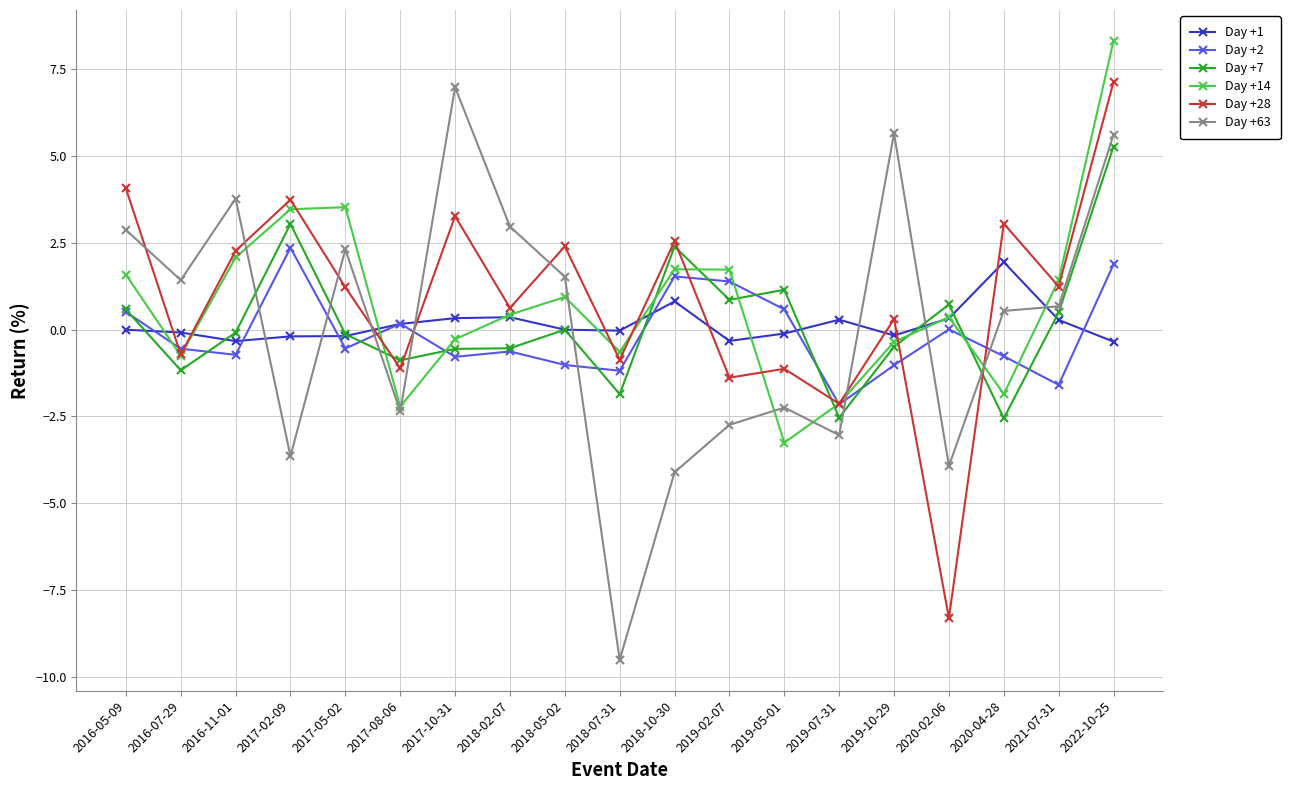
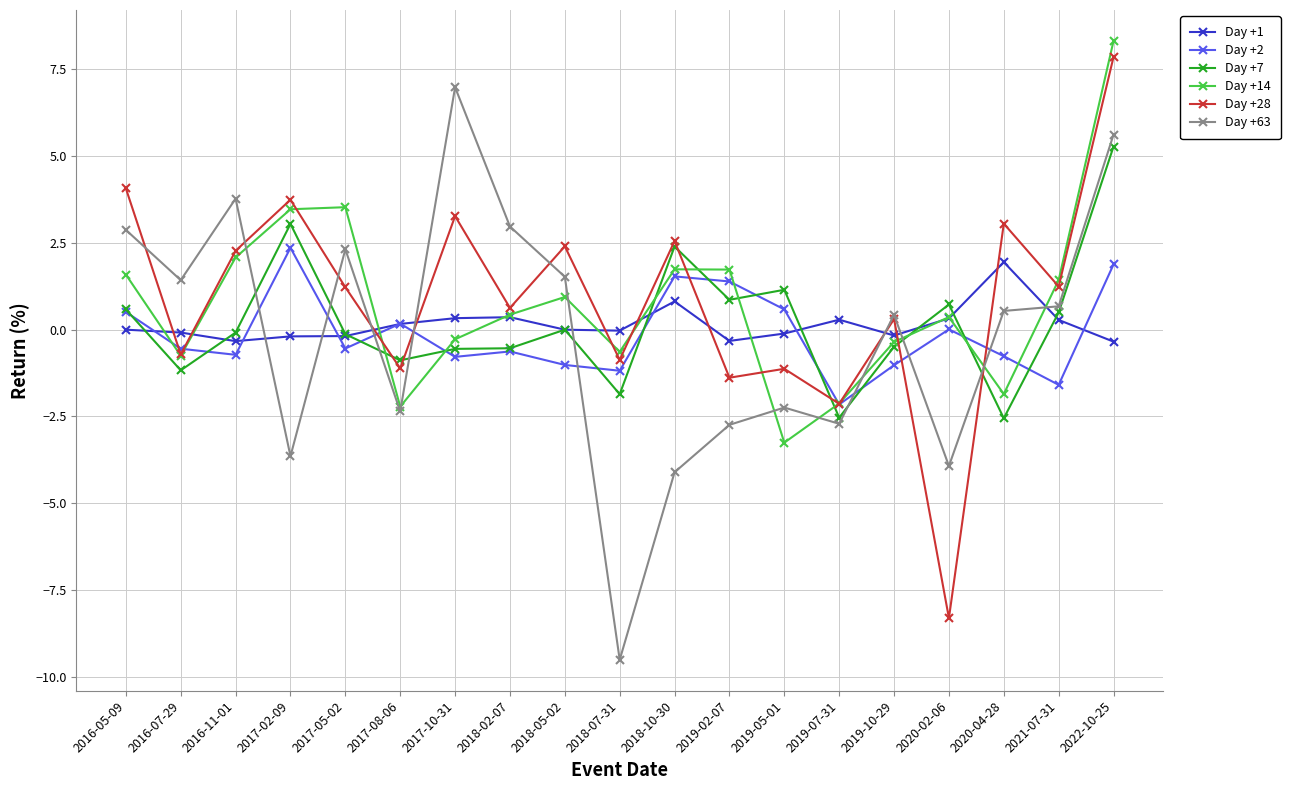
Day +63, 2019-07-31: -3.0 -> -2.7
Day +63, 2019-10-29: 5.7 -> 0.4
Day +28, 2022-10-25: 7.1 -> 7.9
